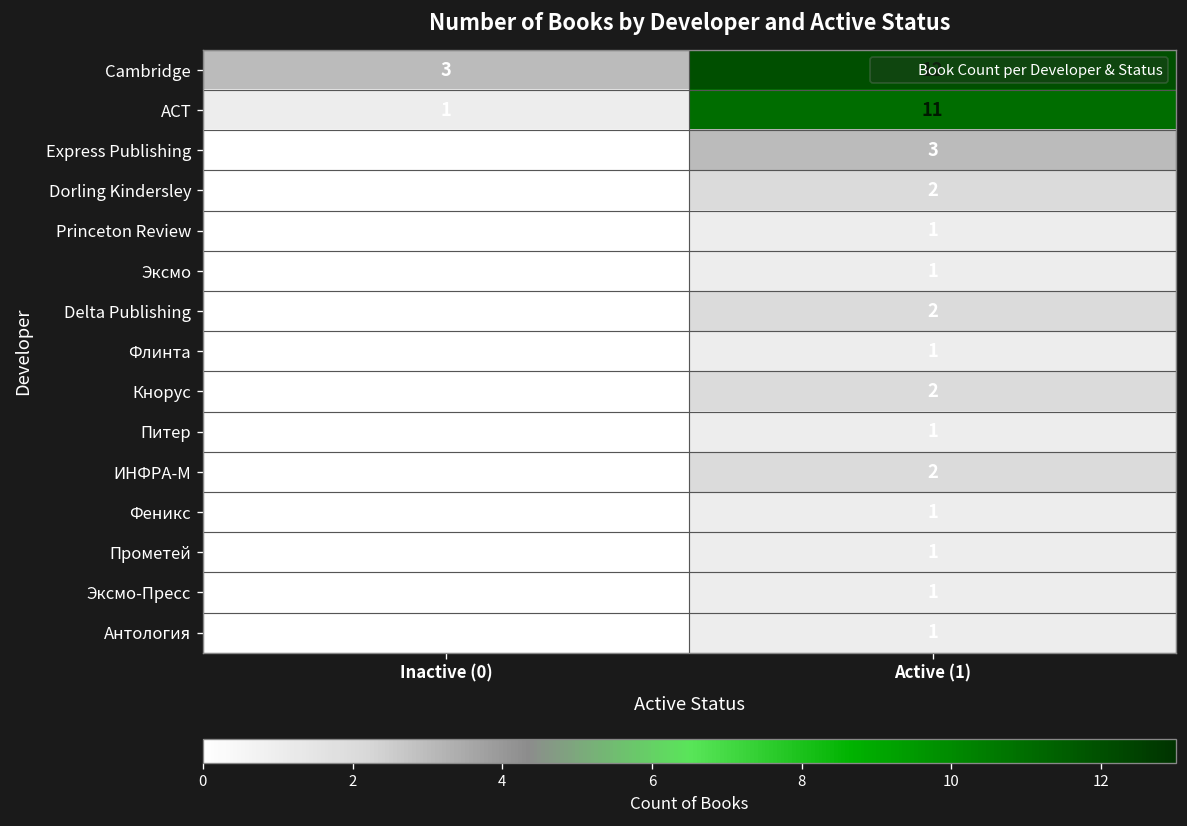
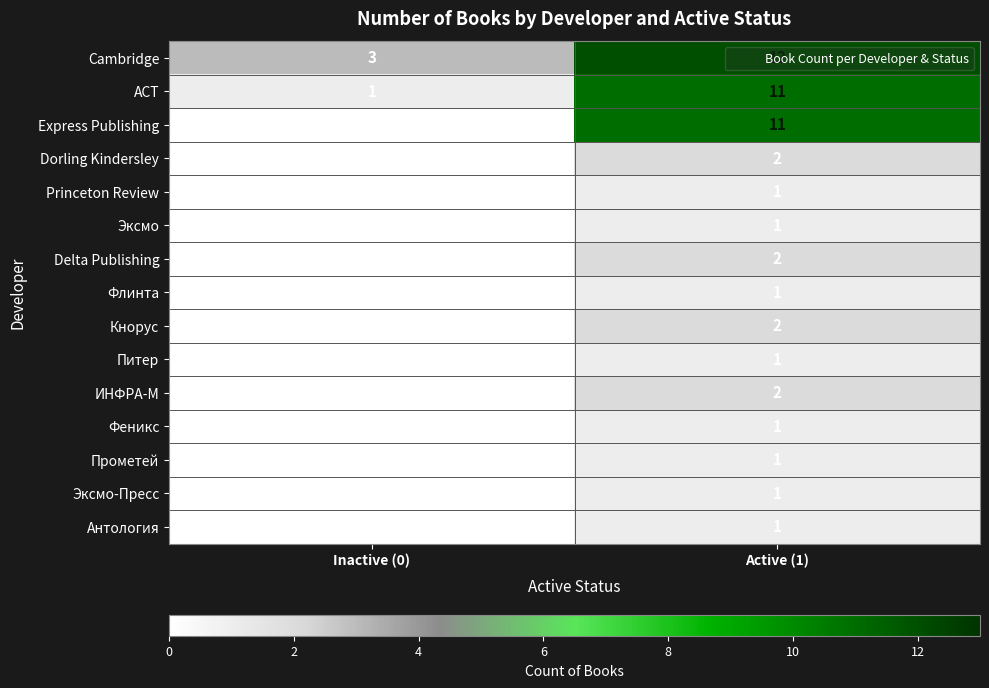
Express Publishing, Active (1): 3 -> 11
